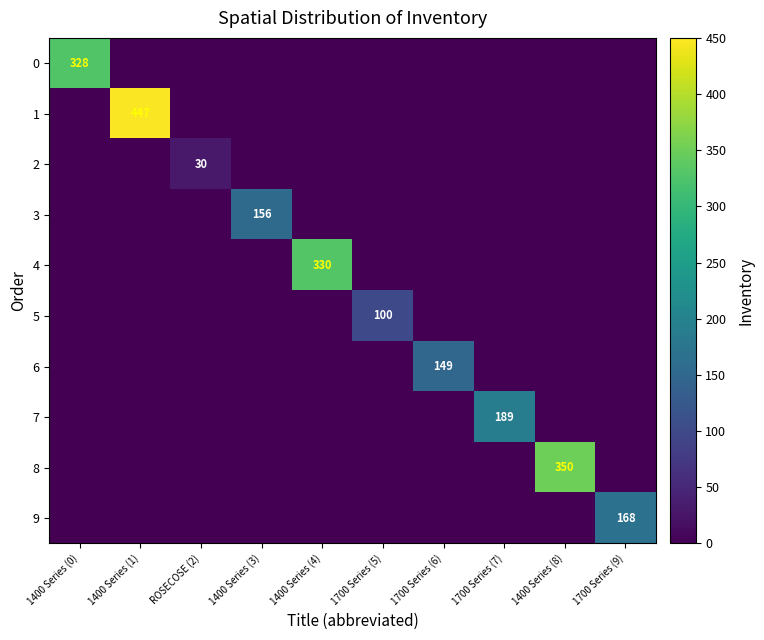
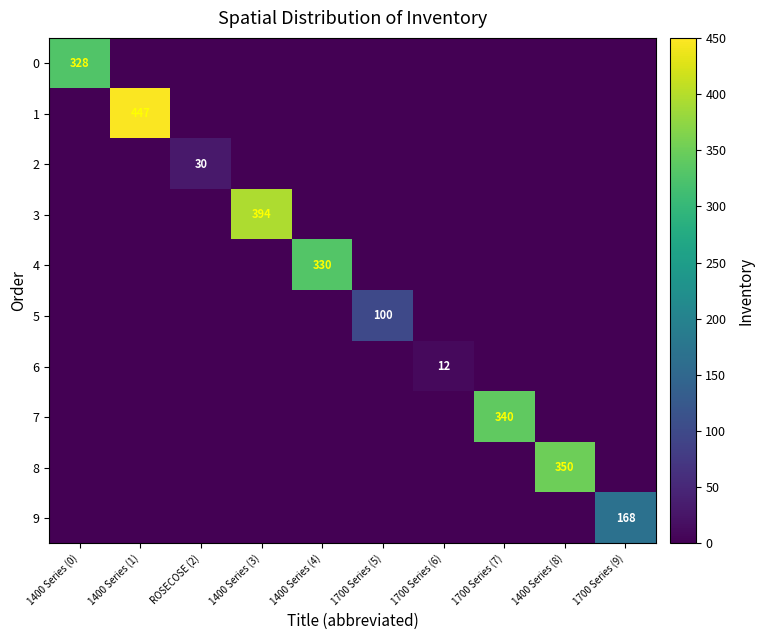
3, 1400 Series (3): 156 -> 394
6, 1700 Series (6): 149 -> 12
7, 1700 Series (7): 189 -> 340
